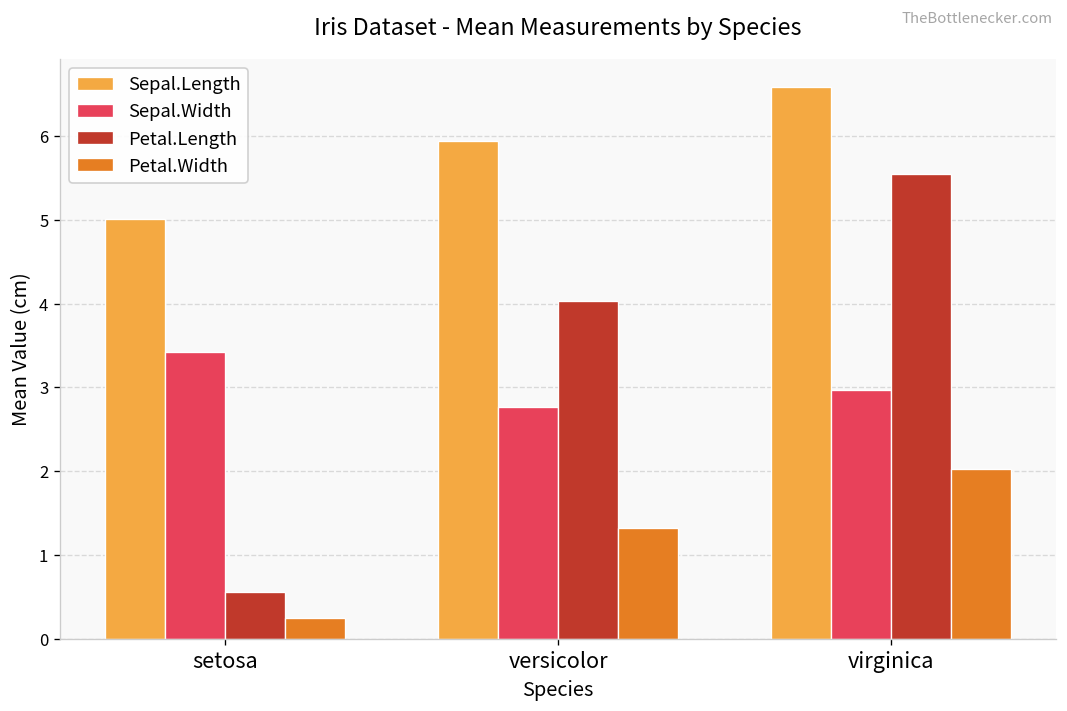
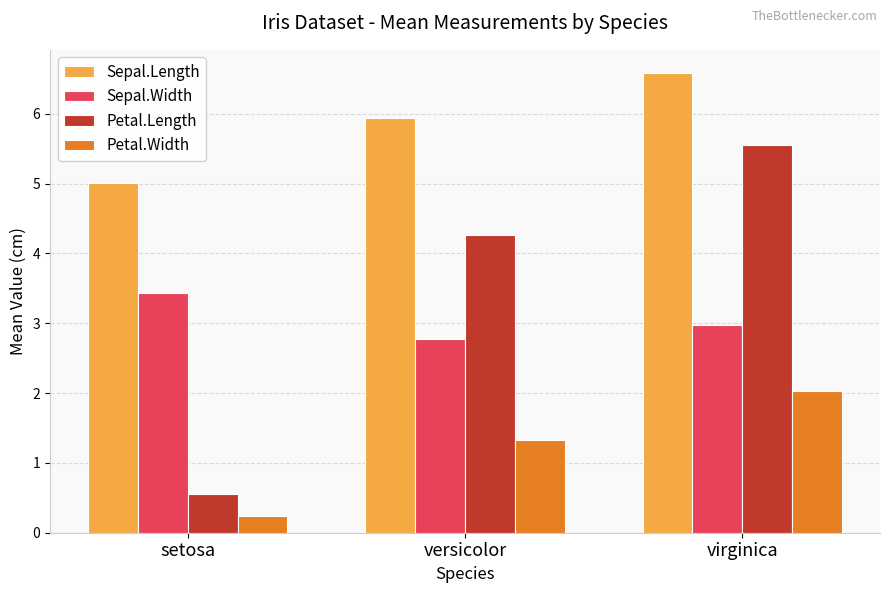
Petal.Length, versicolor: 4.0 -> 4.3
